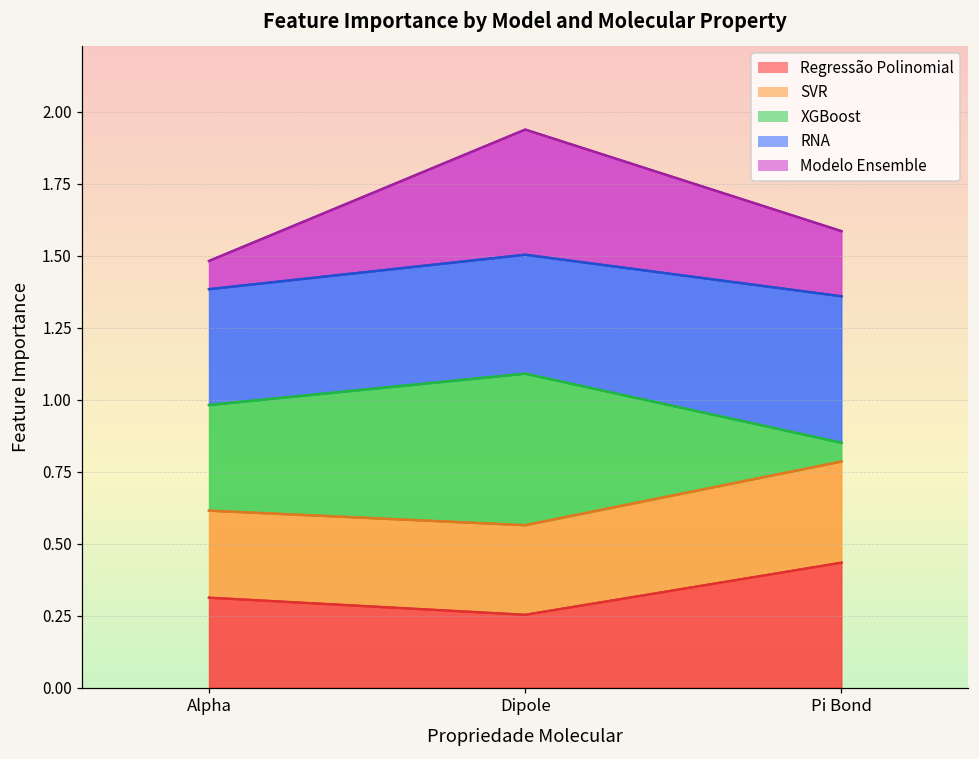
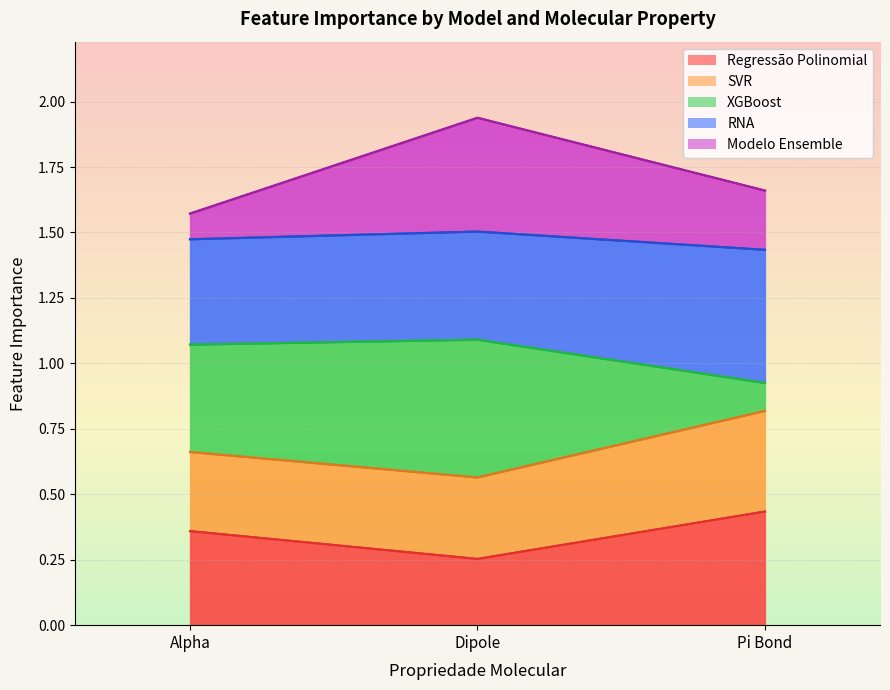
Regressão Polinomial, Alpha: 0.31 -> 0.36
XGBoost, Alpha: 0.37 -> 0.41
SVR, Pi Bond: 0.35 -> 0.38
XGBoost, Pi Bond: 0.07 -> 0.11
